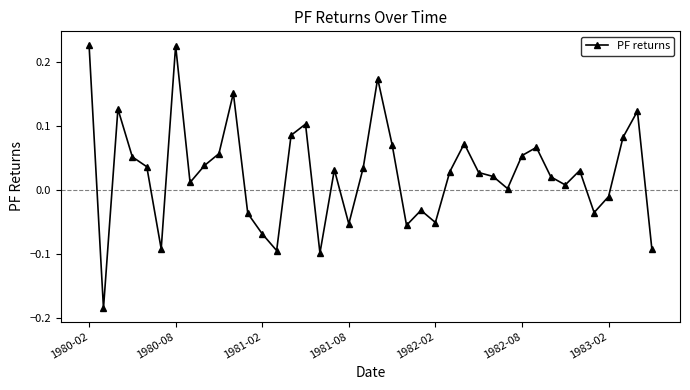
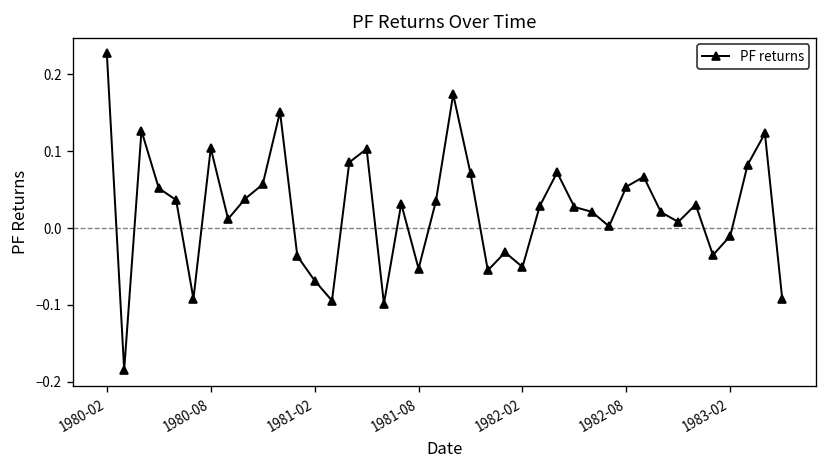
1980-08: 0.23 -> 0.10
